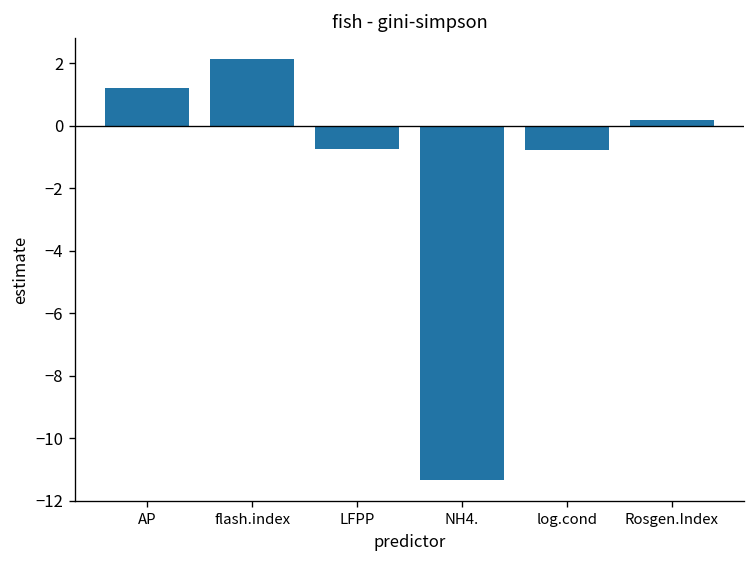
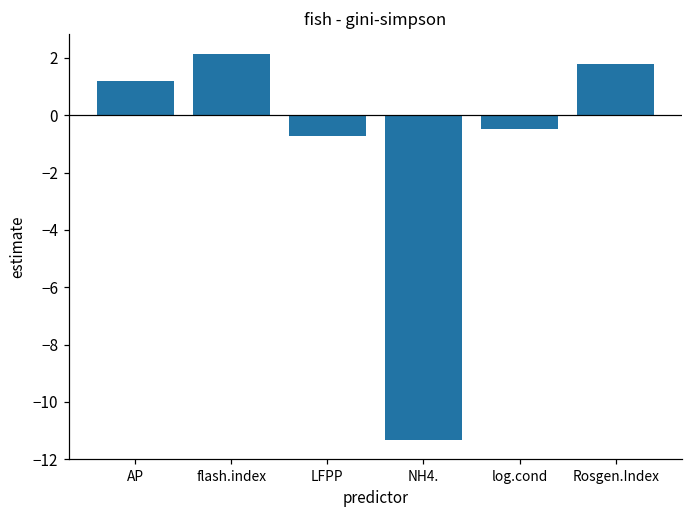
log.cond: -0.8 -> -0.5
Rosgen.Index: 0.2 -> 1.8
